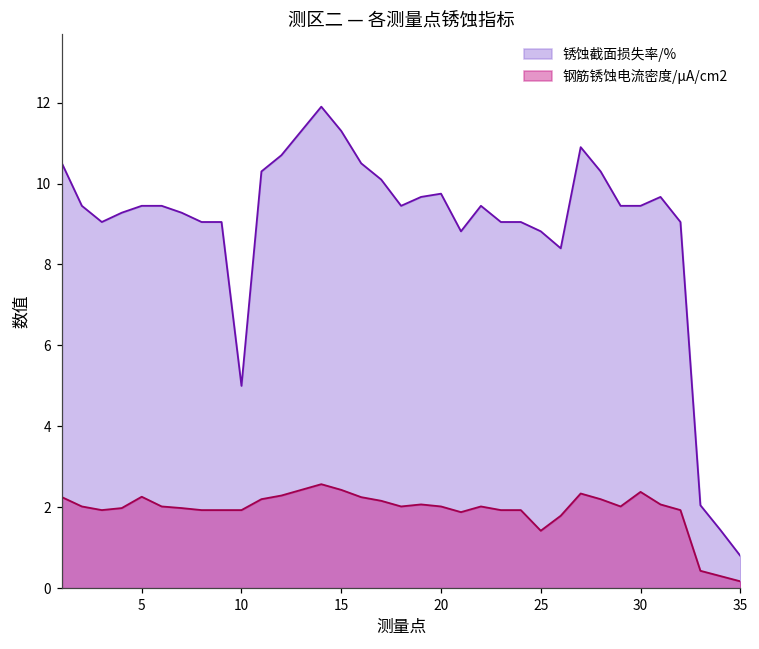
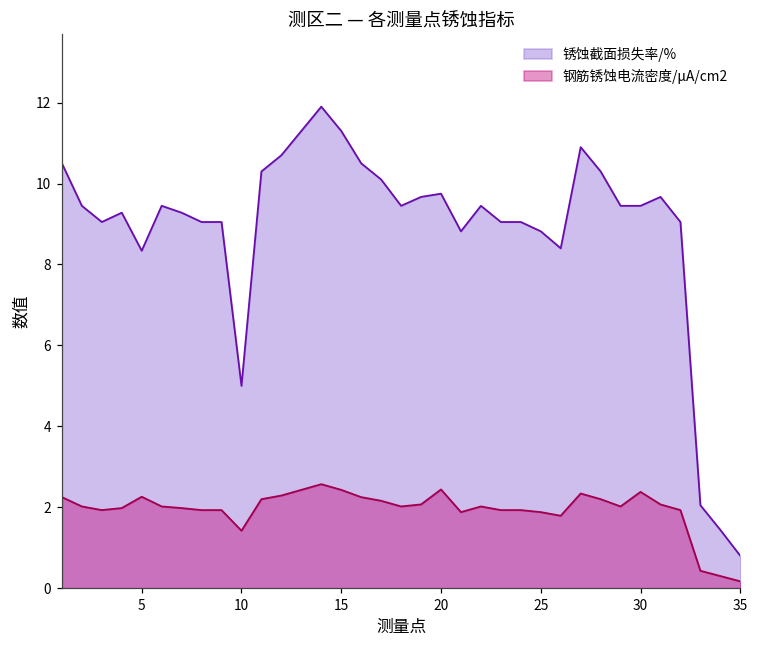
锈蚀截面损失率/%, 5: 9.5 -> 8.3
钢筋锈蚀电流密度/μA/cm2, 10: 1.9 -> 1.4
钢筋锈蚀电流密度/μA/cm2, 20: 2.0 -> 2.4
钢筋锈蚀电流密度/μA/cm2, 25: 1.4 -> 1.9
